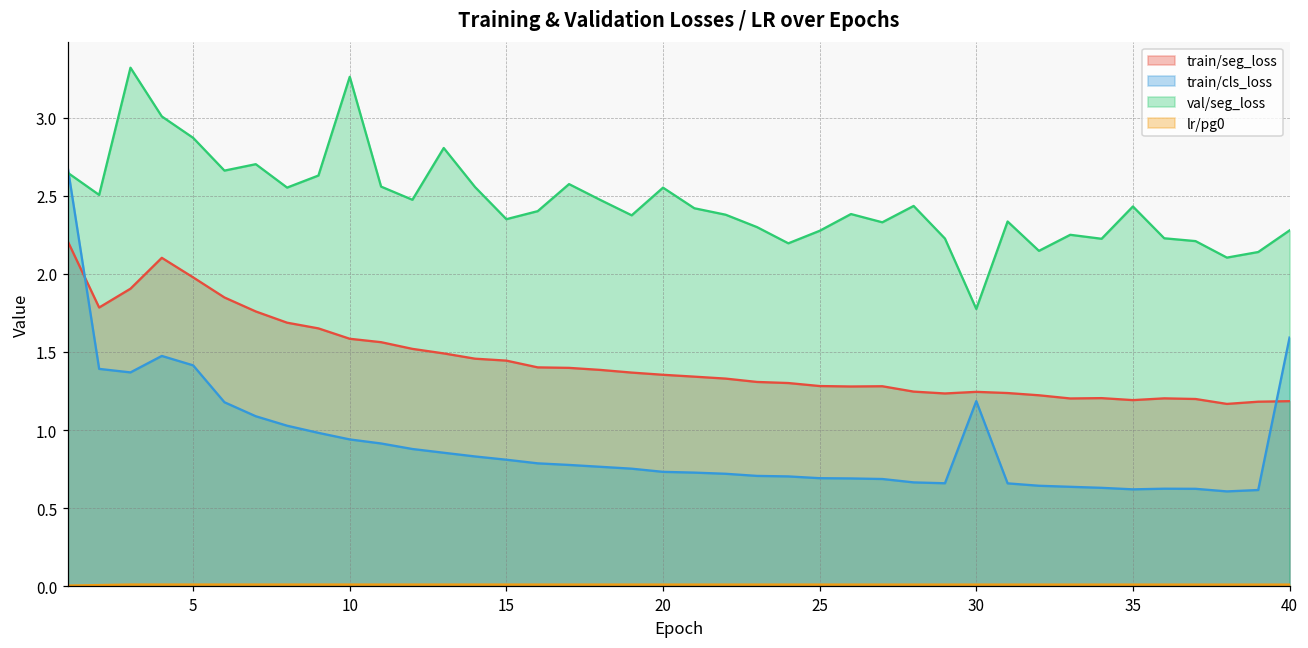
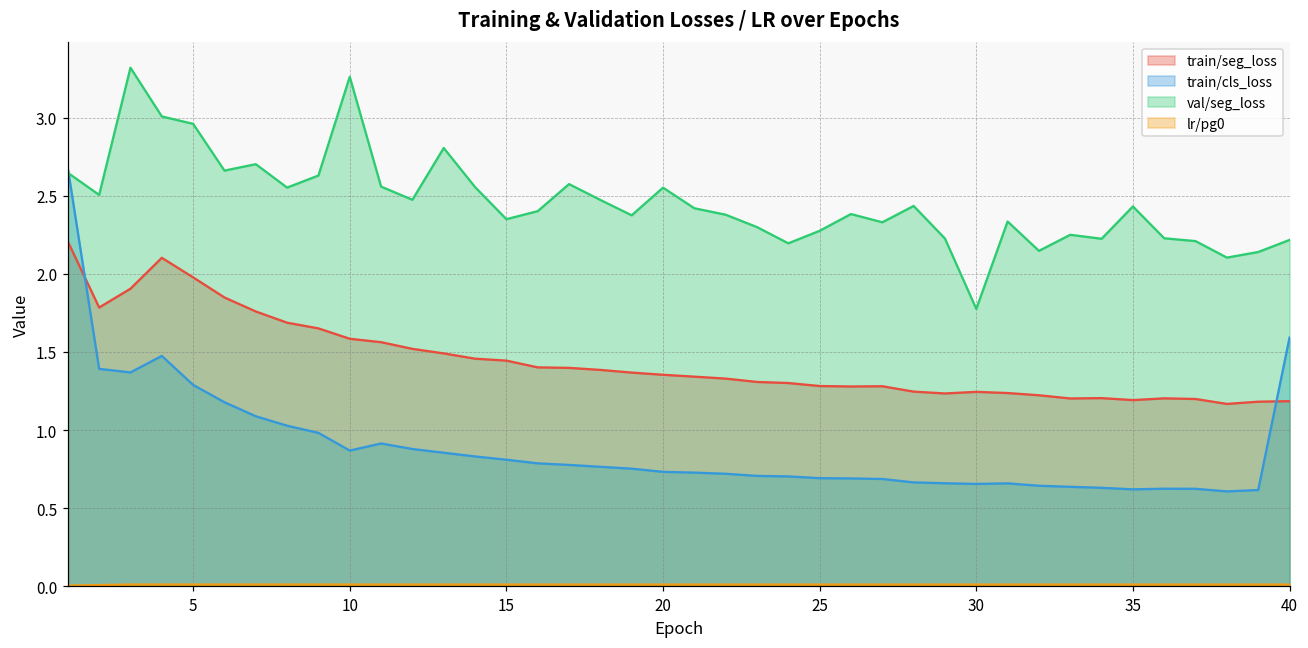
train/cls_loss, 5: 1.41 -> 1.29
val/seg_loss, 5: 2.87 -> 2.96
train/cls_loss, 10: 0.94 -> 0.87
train/cls_loss, 30: 1.19 -> 0.65
val/seg_loss, 40: 2.28 -> 2.22
